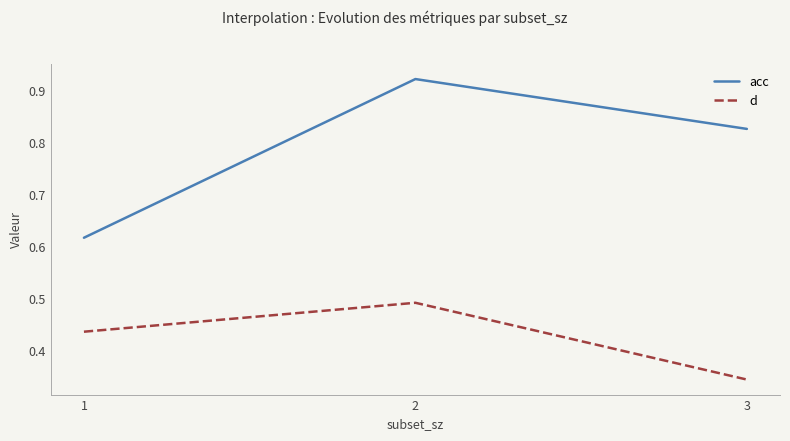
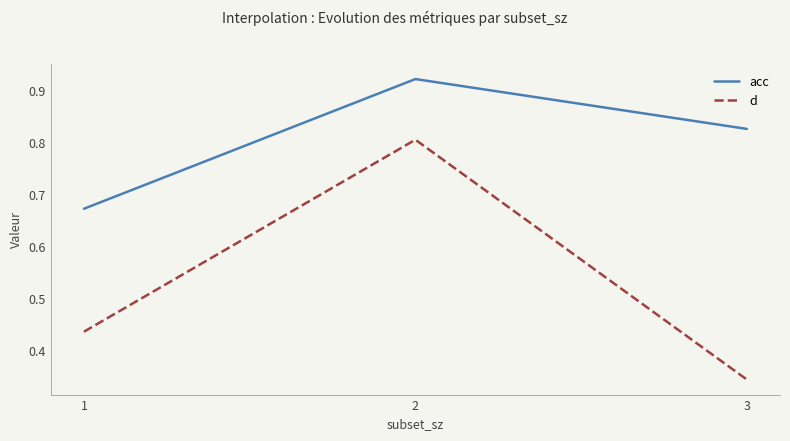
acc, 1: 0.62 -> 0.67
d, 2: 0.49 -> 0.81
